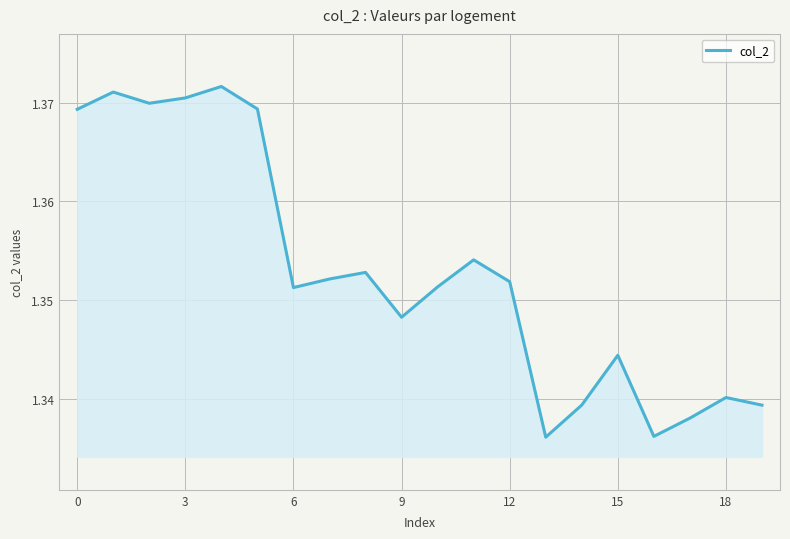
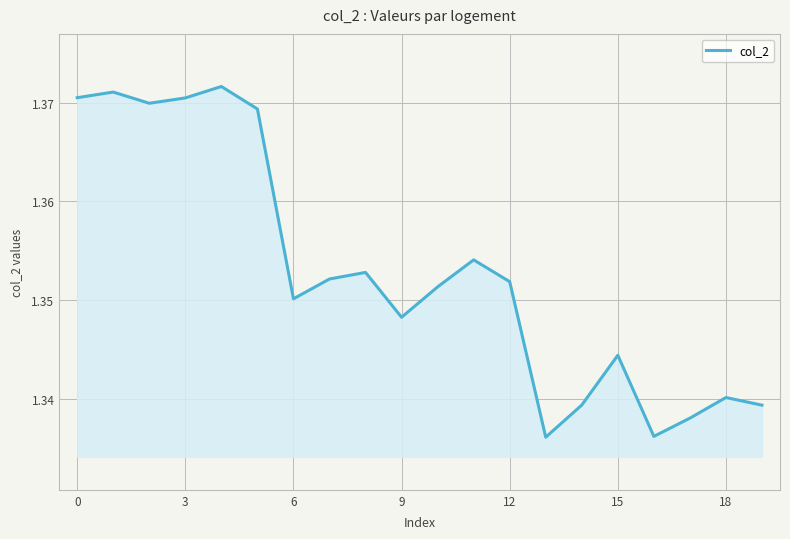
0: 1.369 -> 1.371
6: 1.351 -> 1.350
